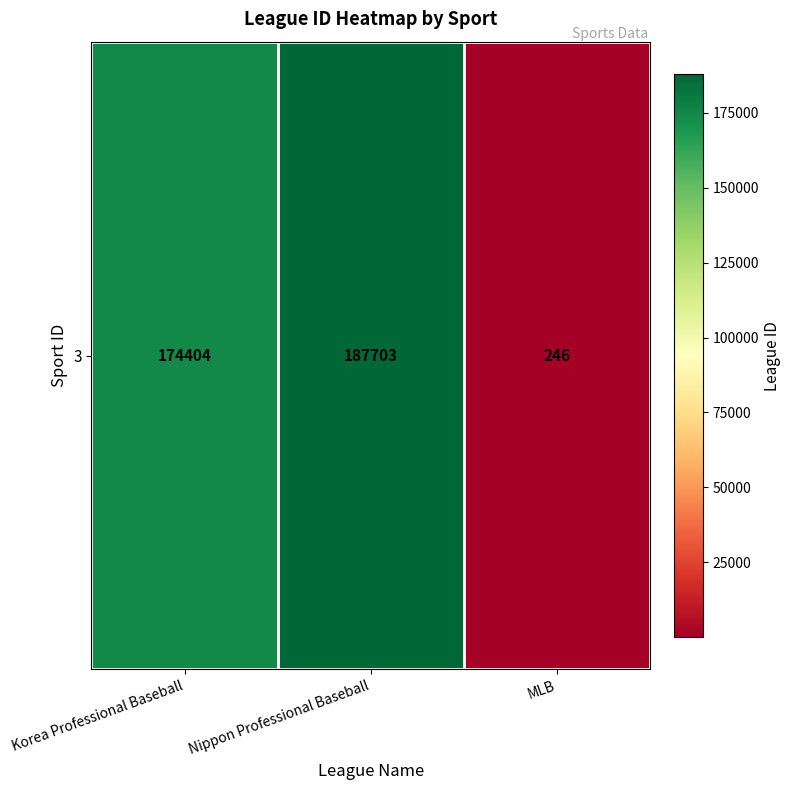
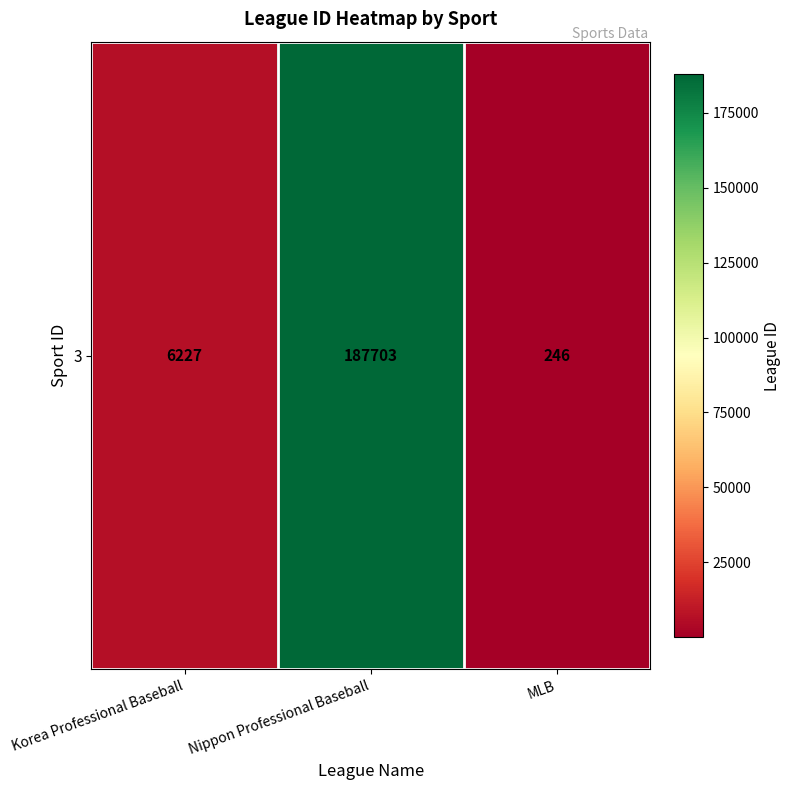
3, Korea Professional Baseball: 174404 -> 6227
